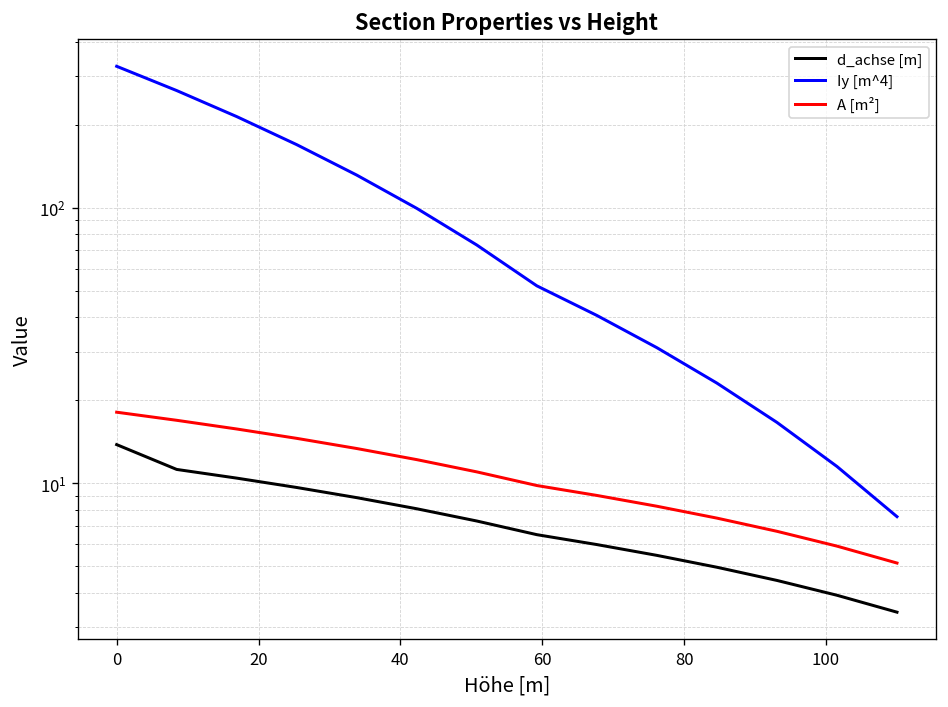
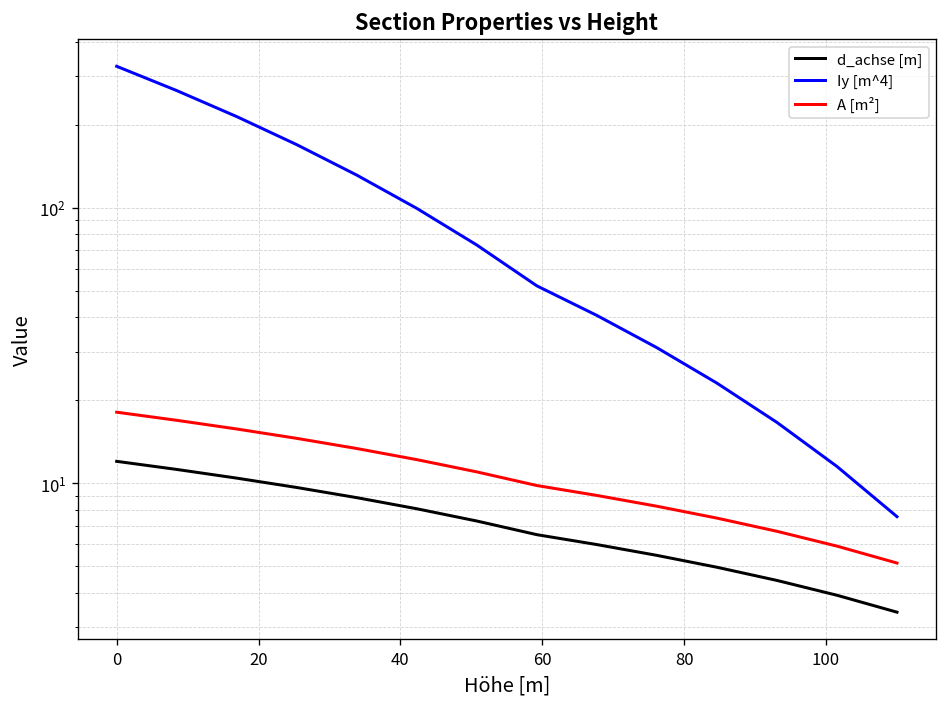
d_achse [m], 0: 14 -> 12
